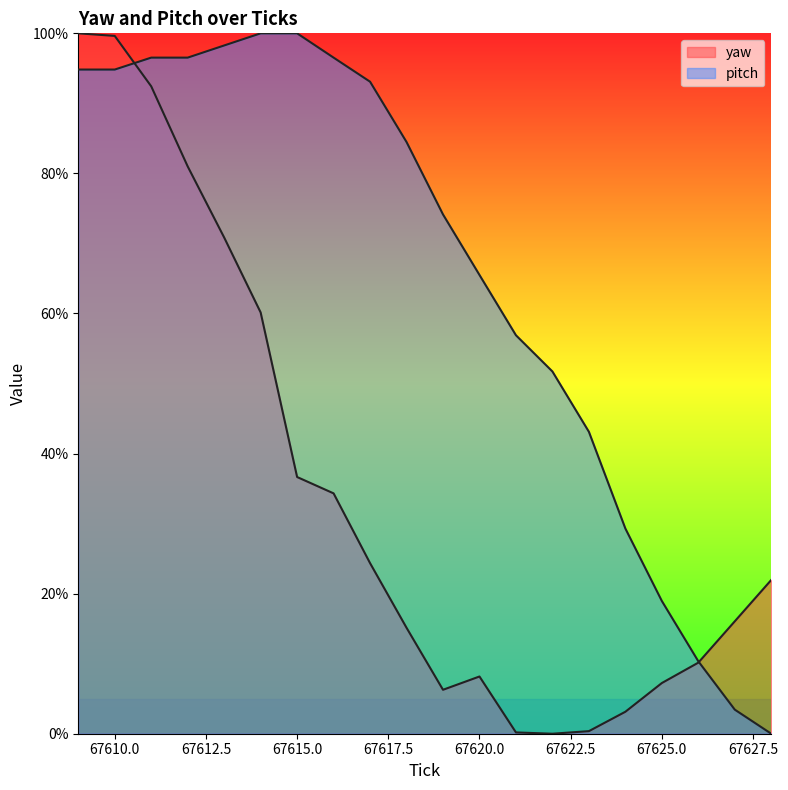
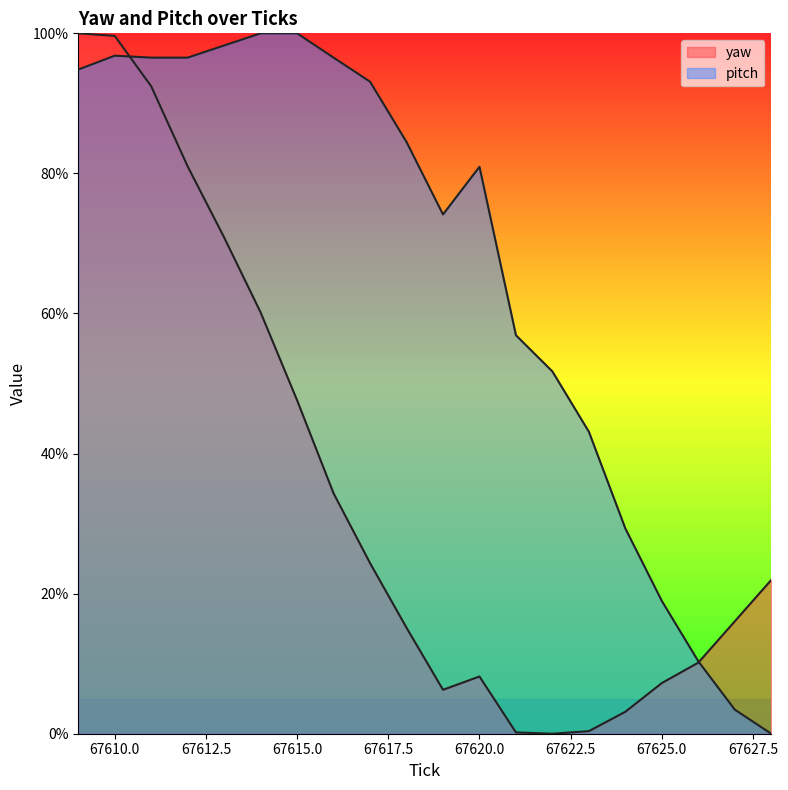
pitch, 67610.0: 95% -> 97%
yaw, 67615.0: 37% -> 48%
pitch, 67620.0: 66% -> 81%
